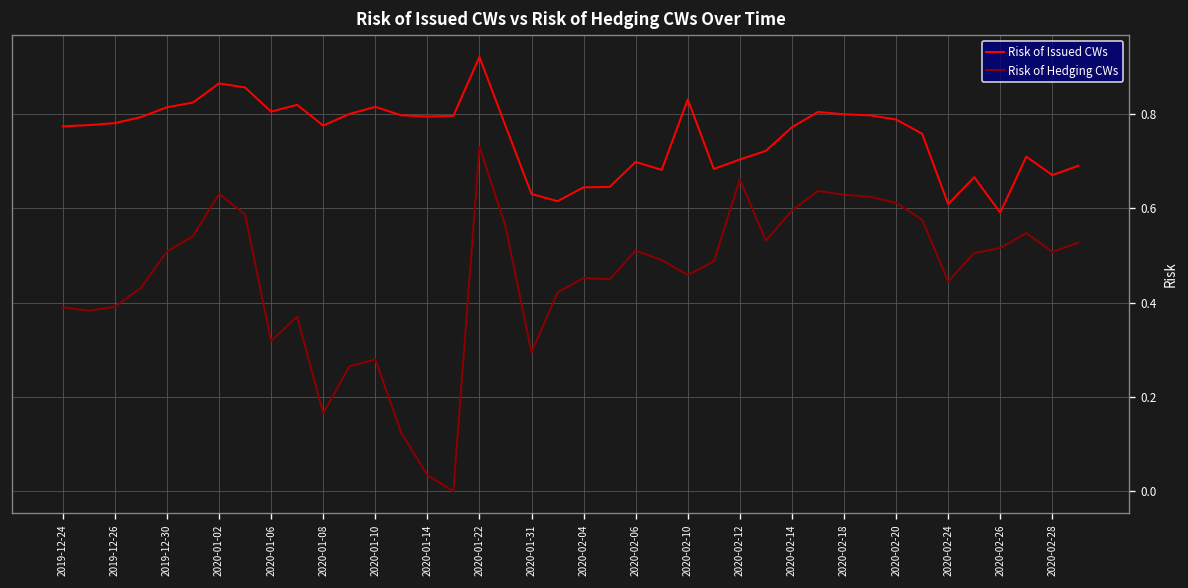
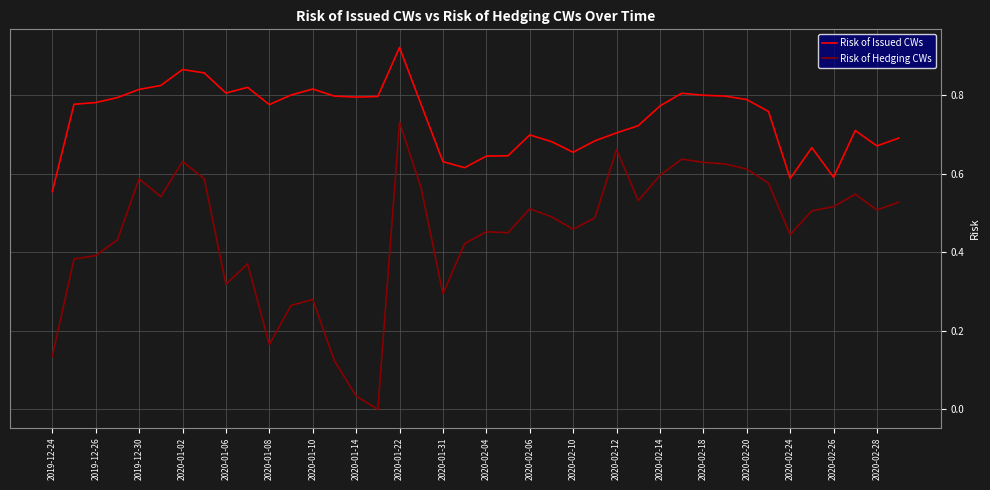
Risk of Issued CWs, 2019-12-24: 0.77 -> 0.55
Risk of Hedging CWs, 2019-12-24: 0.39 -> 0.14
Risk of Hedging CWs, 2019-12-30: 0.51 -> 0.59
Risk of Issued CWs, 2020-02-10: 0.83 -> 0.65
Risk of Issued CWs, 2020-02-24: 0.61 -> 0.59
